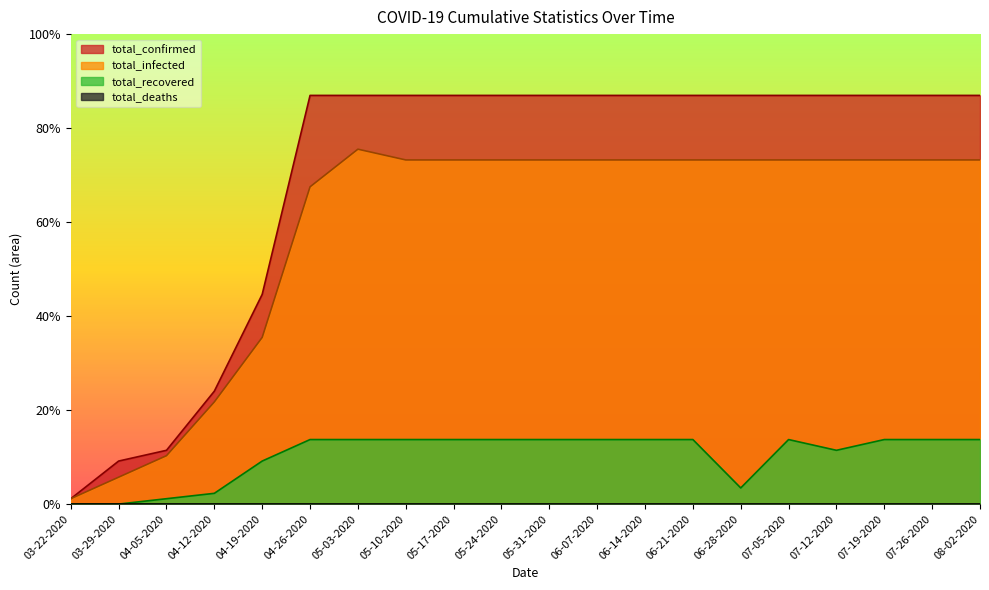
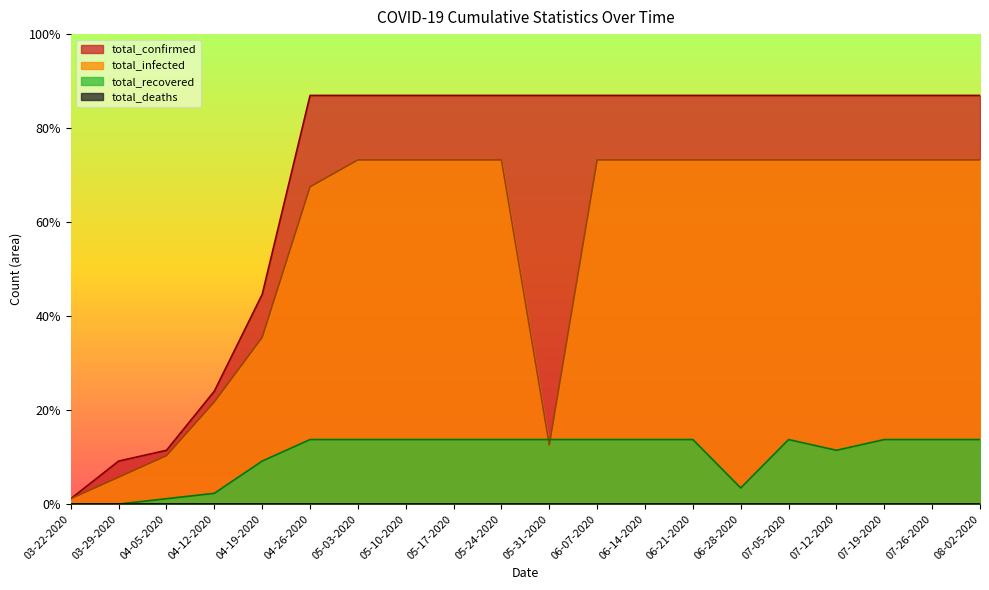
total_infected, 05-03-2020: 76% -> 73%
total_infected, 05-31-2020: 73% -> 13%
